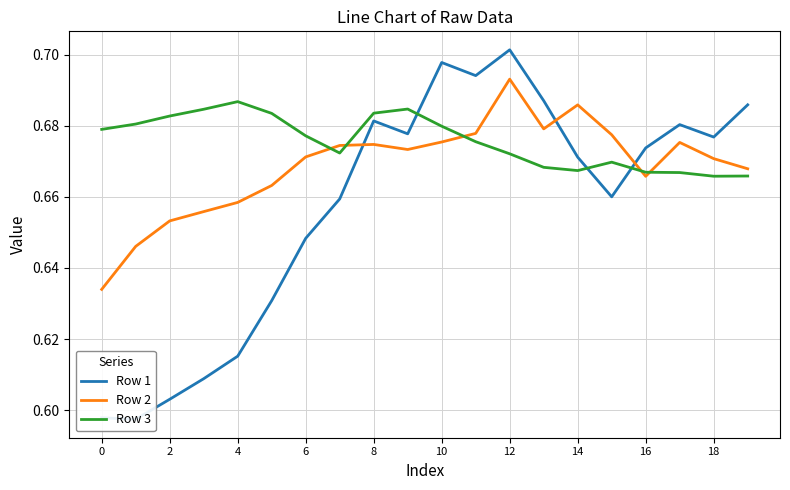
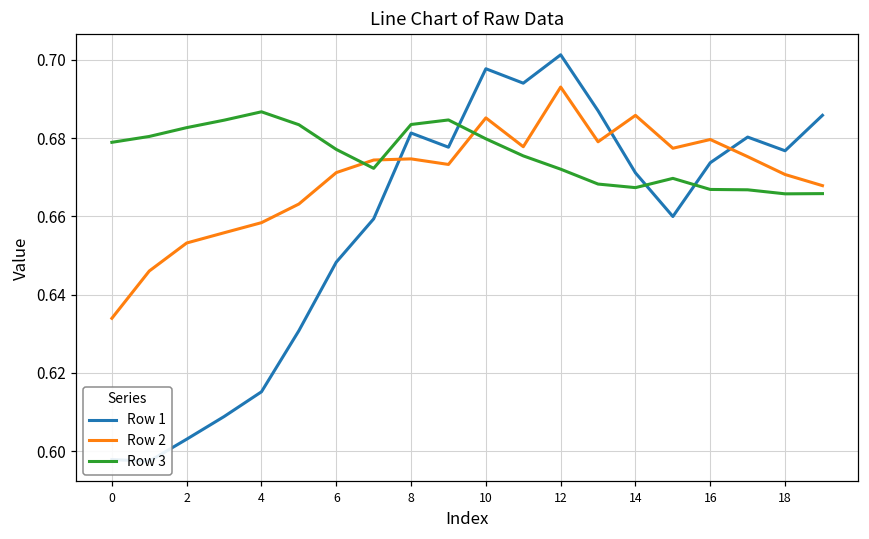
Row 2, 10: 0.675 -> 0.685
Row 2, 16: 0.666 -> 0.680
